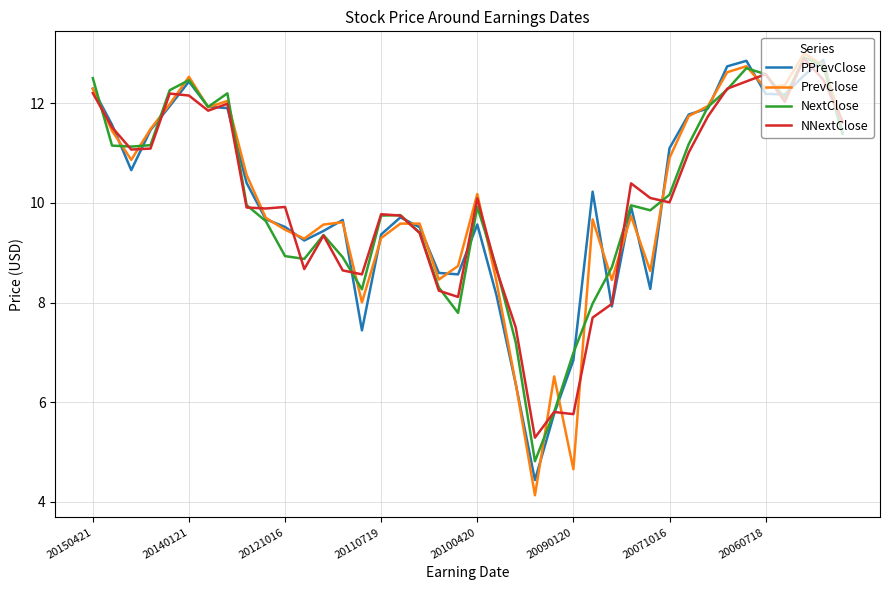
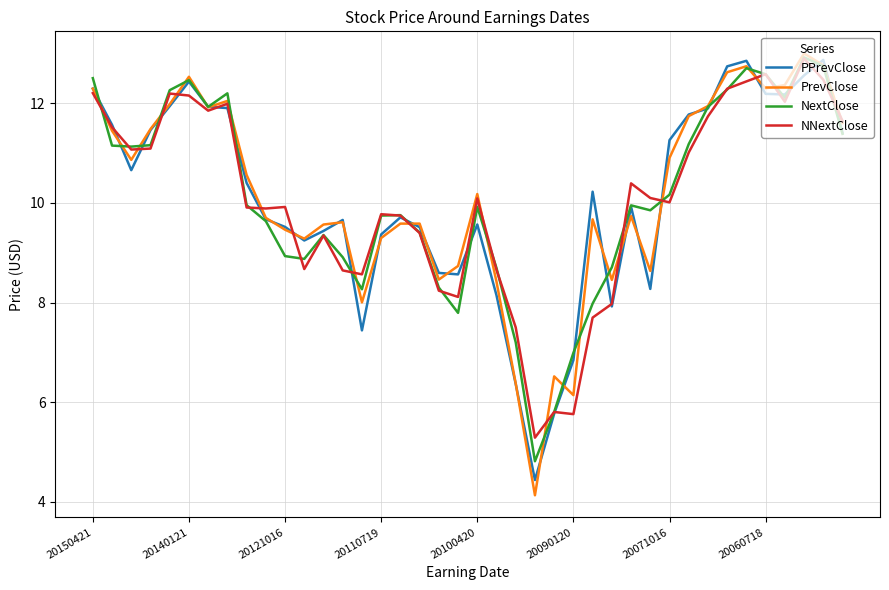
PrevClose, 20090120: 4.7 -> 6.1
PPrevClose, 20071016: 11.1 -> 11.3
